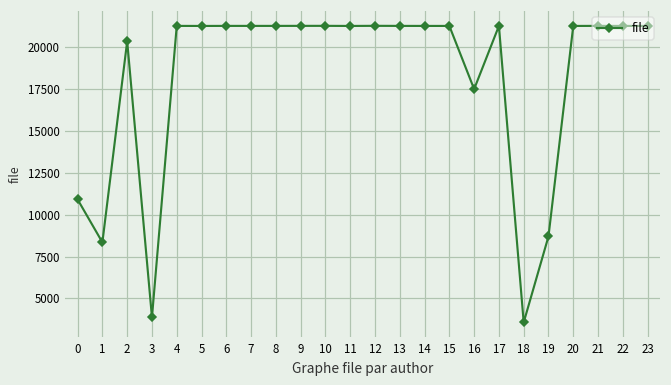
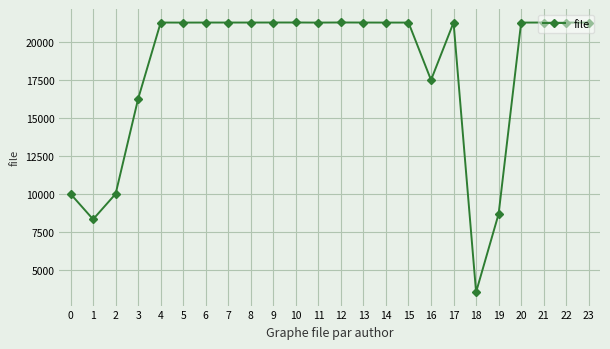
0: 10900 -> 10000
2: 20300 -> 10000
3: 3900 -> 16300
